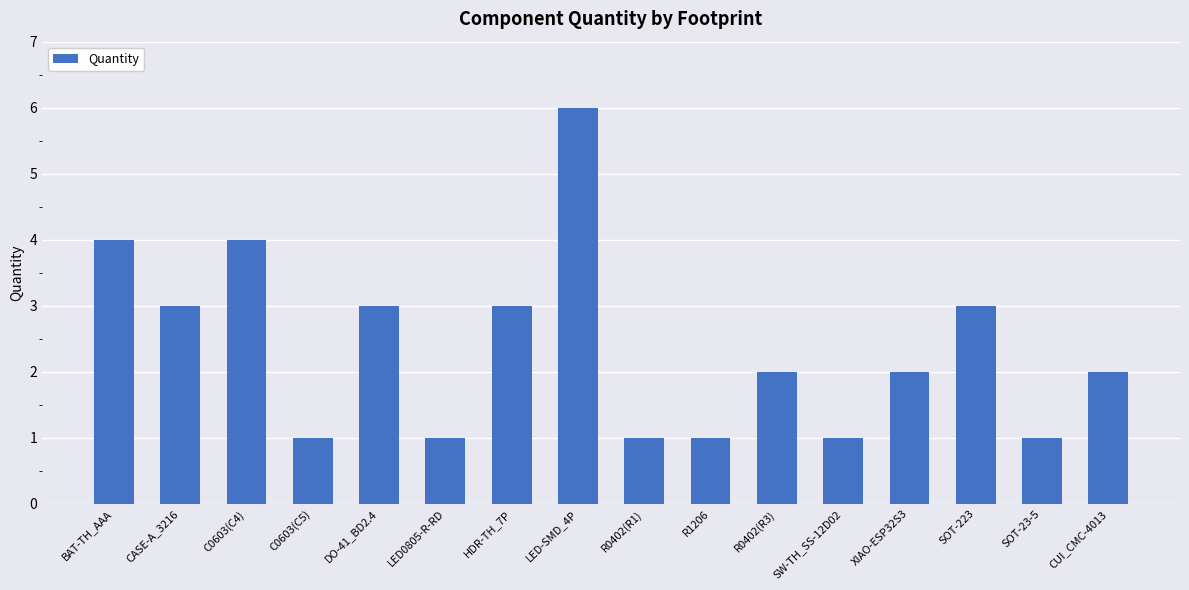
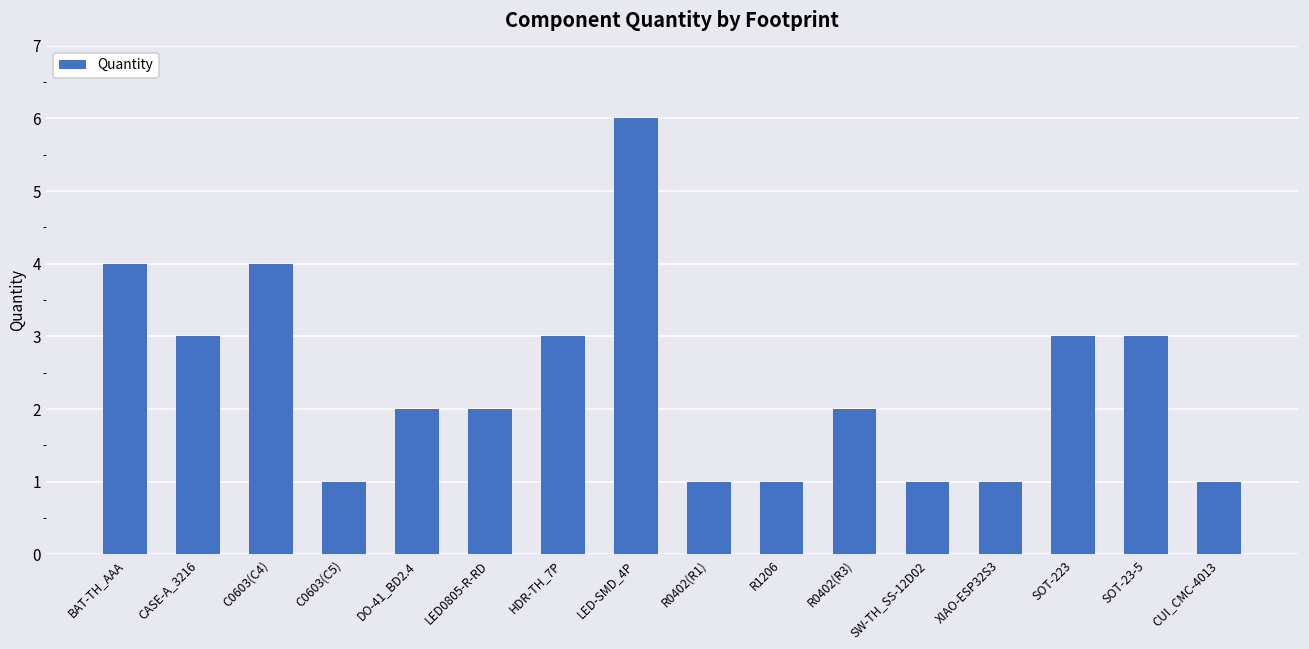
DO-41_BD2.4: 3 -> 2
LED0805-R-RD: 1 -> 2
XIAO-ESP32S3: 2 -> 1
SOT-23-5: 1 -> 3
CUI_CMC-4013: 2 -> 1
